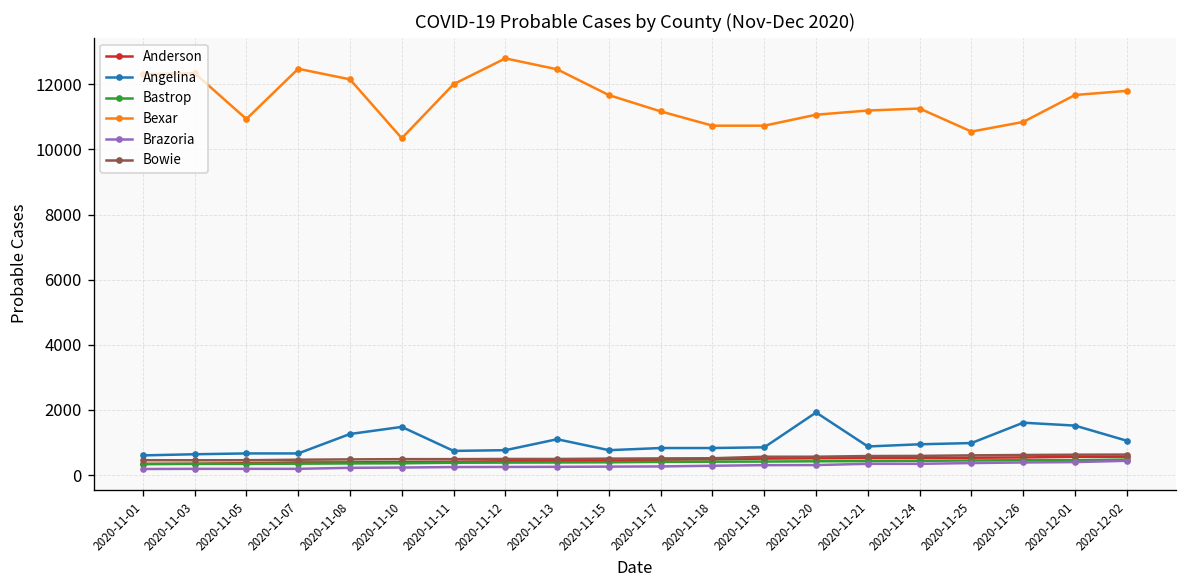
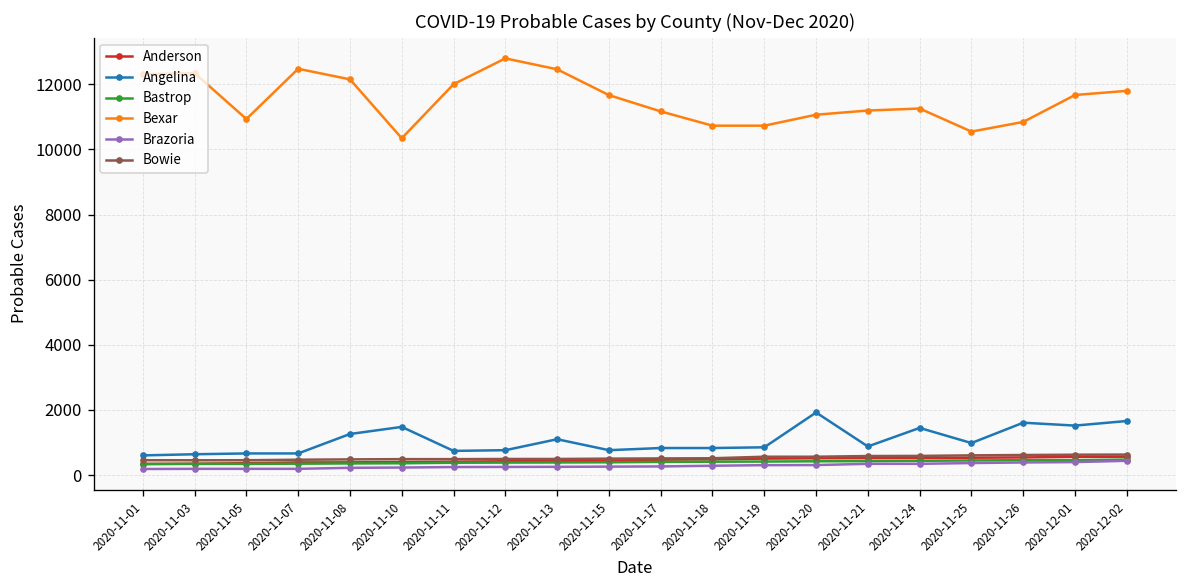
Angelina, 2020-11-24: 900 -> 1400
Angelina, 2020-12-02: 1100 -> 1700
